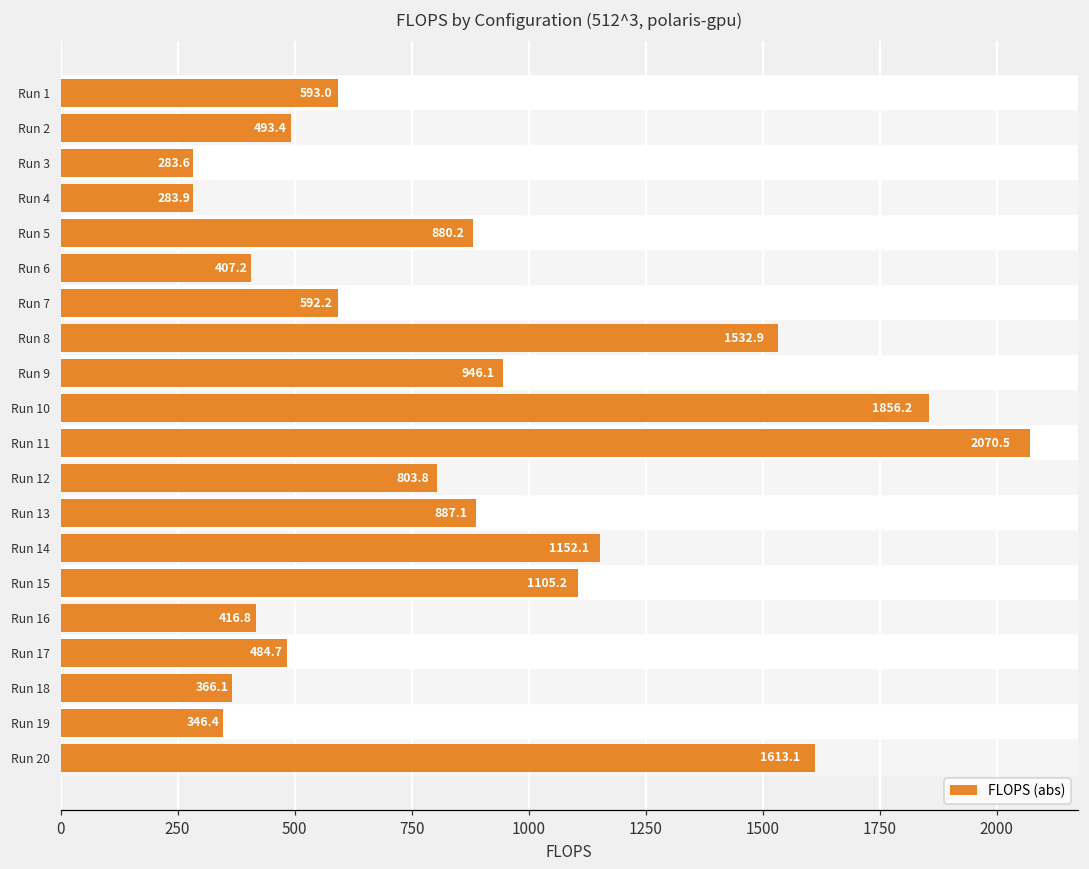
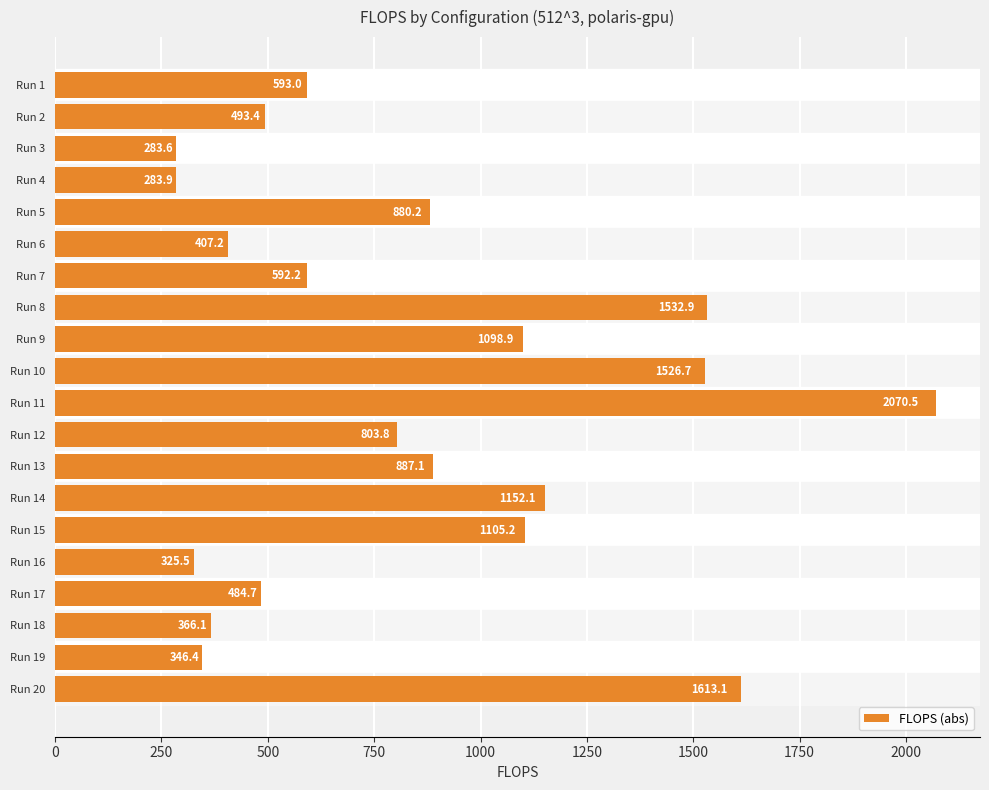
Run 9: 946.1 -> 1098.9
Run 10: 1856.2 -> 1526.7
Run 16: 416.8 -> 325.5
